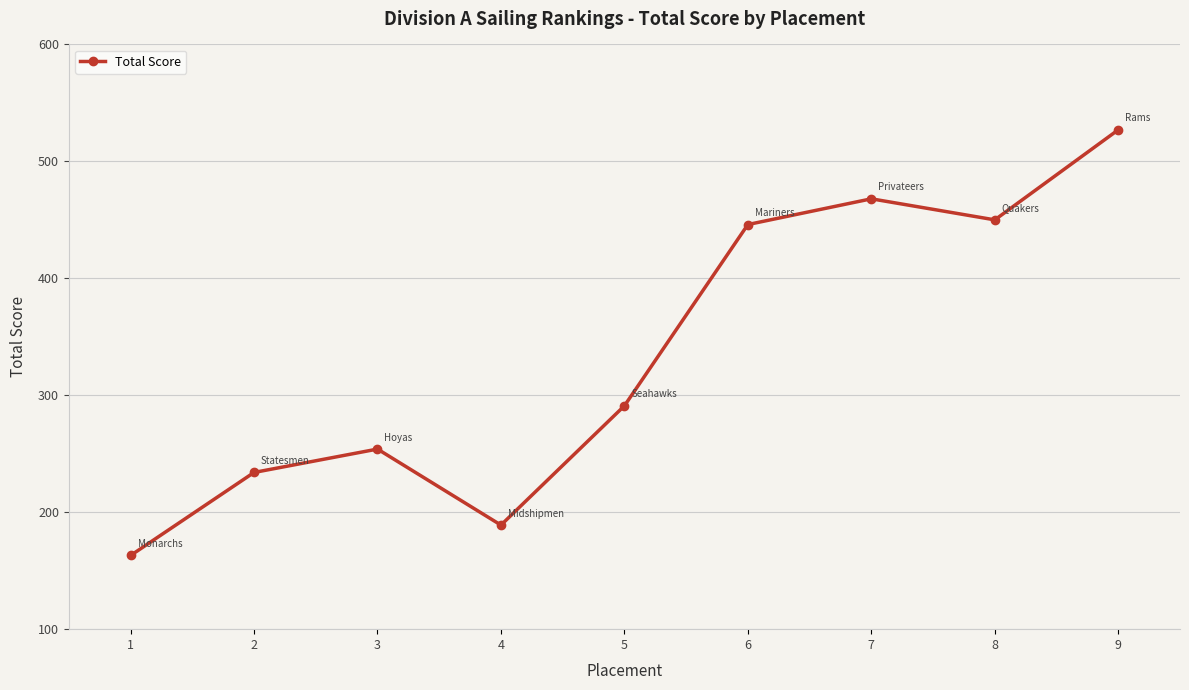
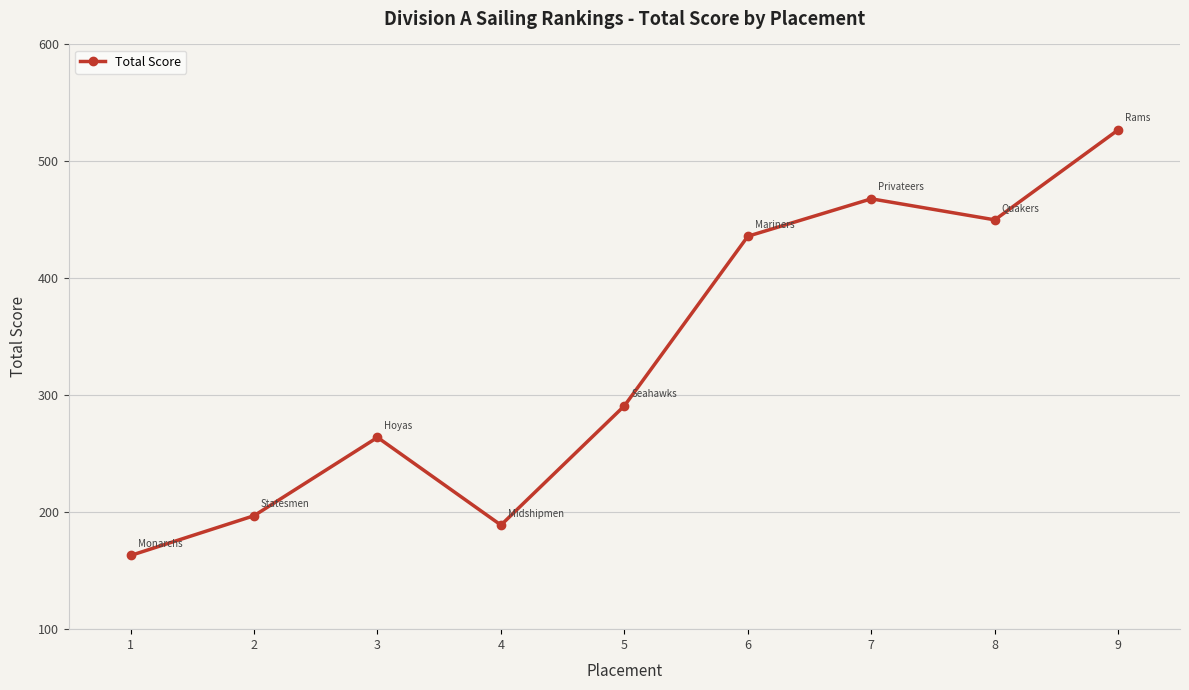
2: 234 -> 197
3: 254 -> 264
6: 446 -> 436
